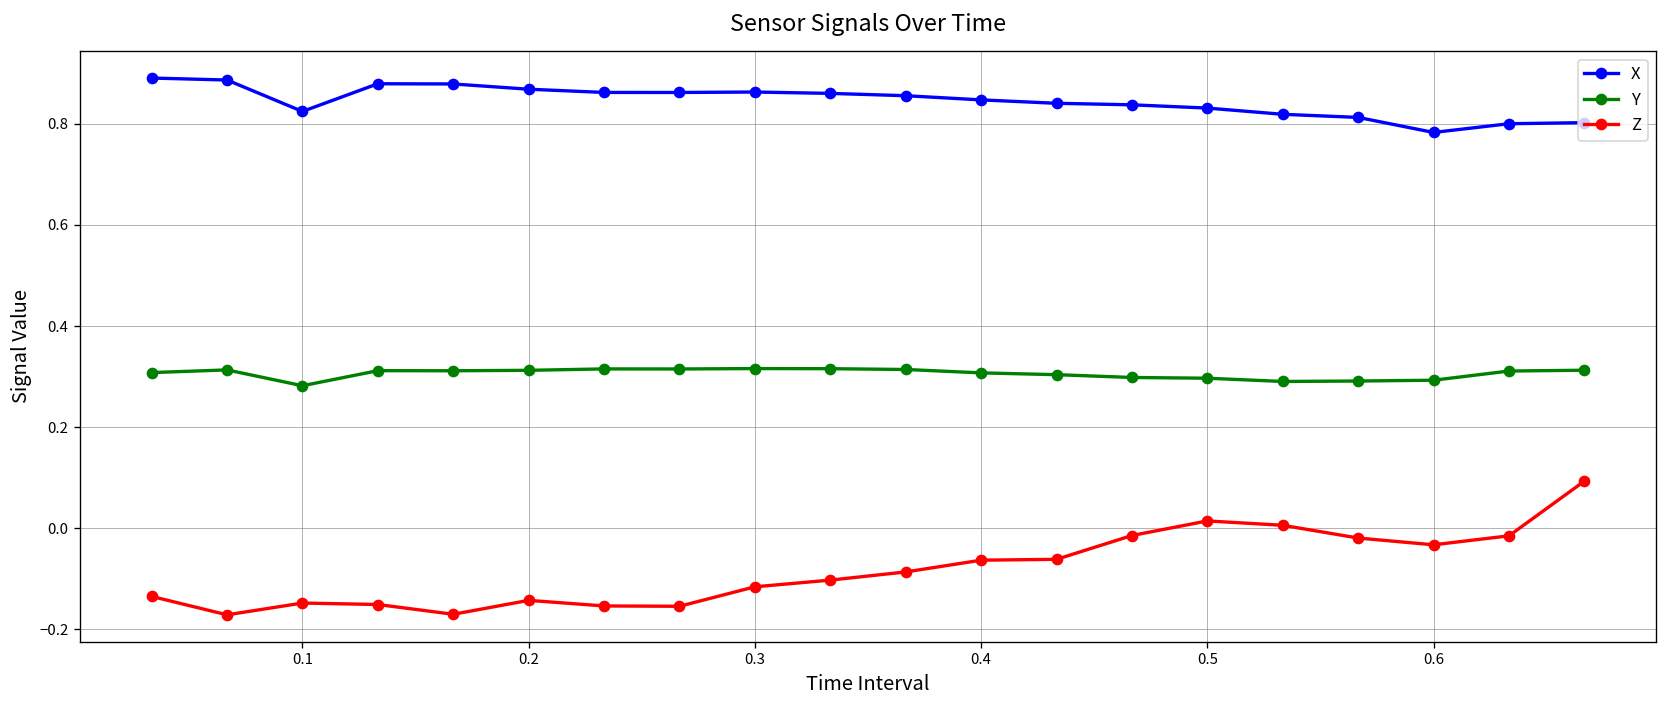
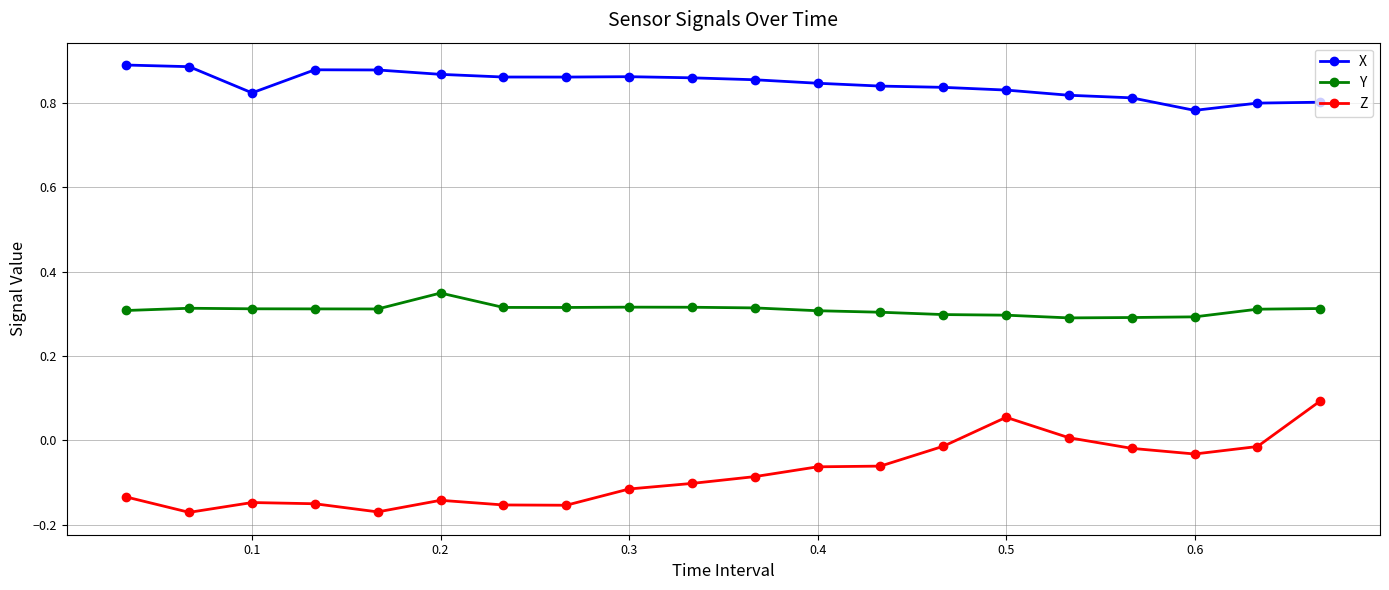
Y, 0.1: 0.28 -> 0.31
Y, 0.2: 0.31 -> 0.35
Z, 0.5: 0.01 -> 0.05
